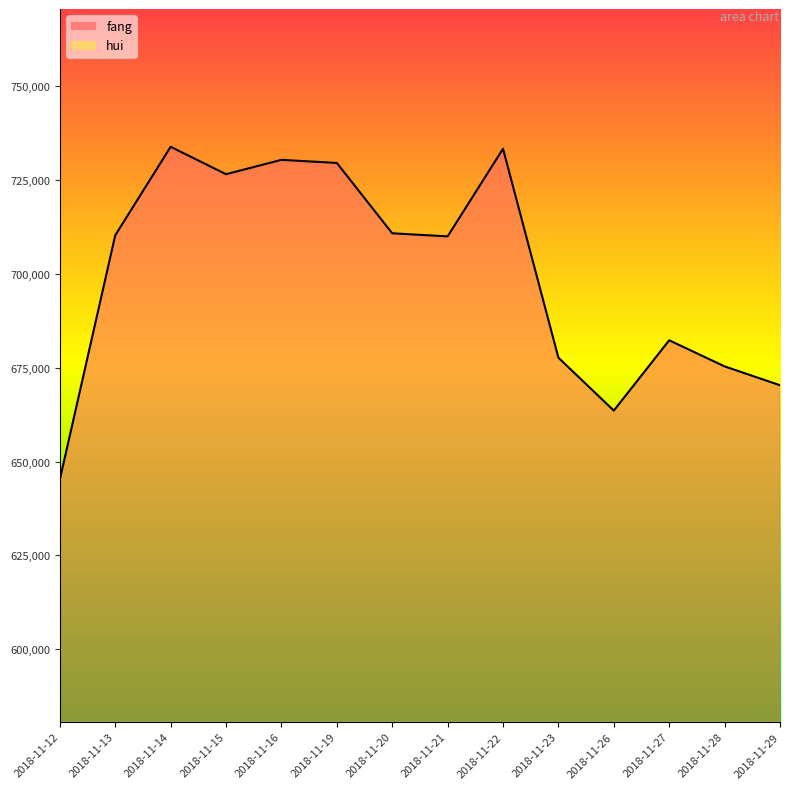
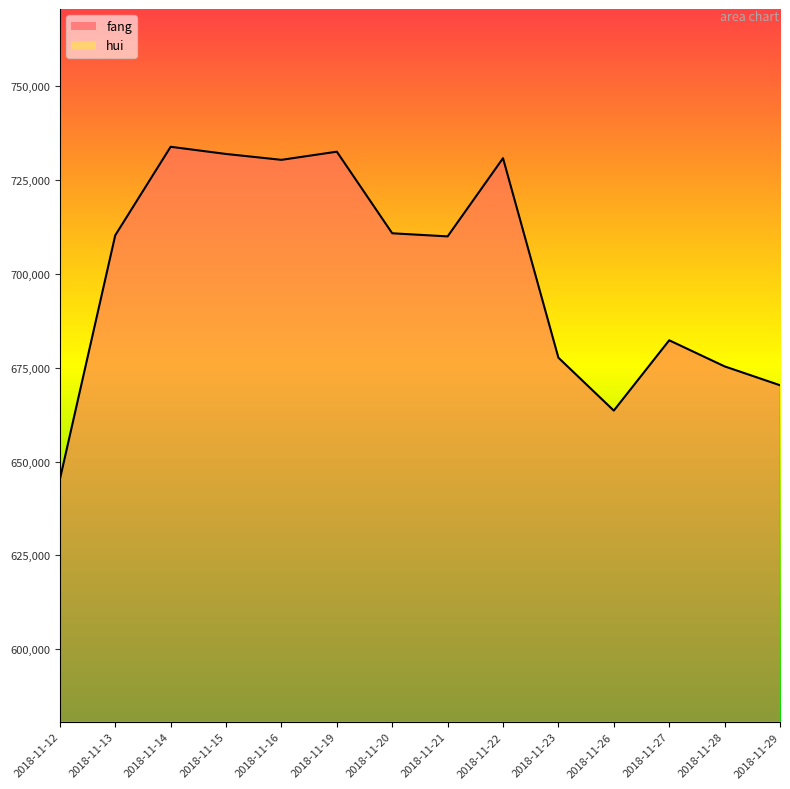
fang, 2018-11-15: 727,000 -> 732,000
fang, 2018-11-19: 730,000 -> 732,000
fang, 2018-11-22: 733,000 -> 731,000
